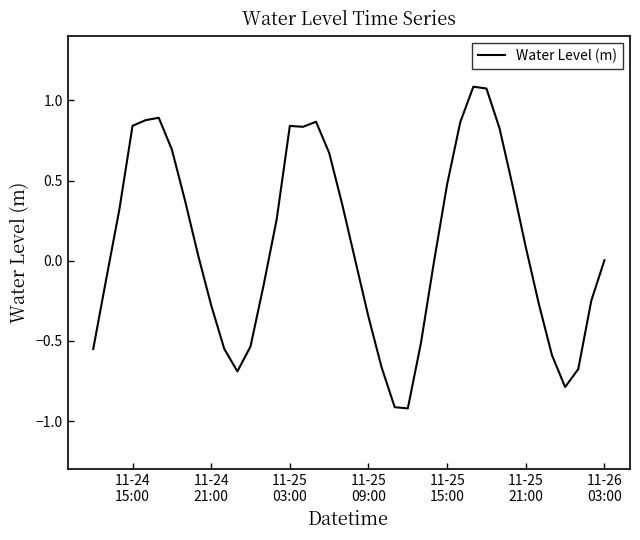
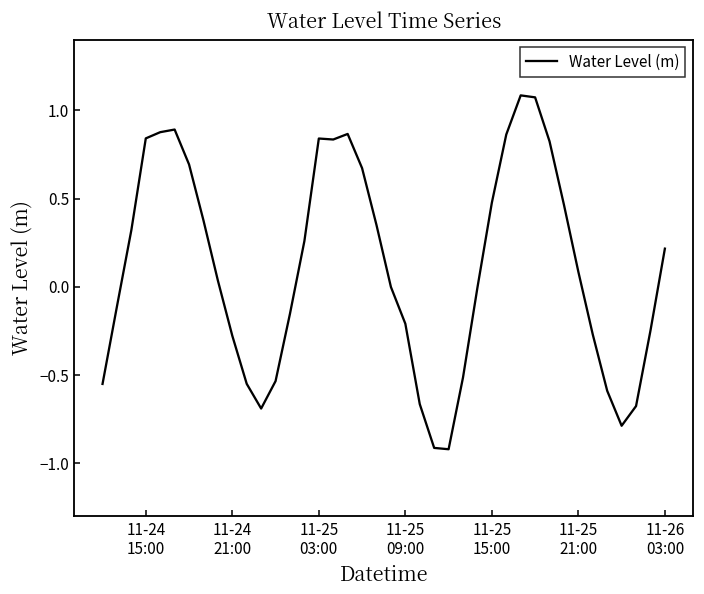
11-25 09:00: -0.35 -> -0.21
11-26 03:00: 0.00 -> 0.22
